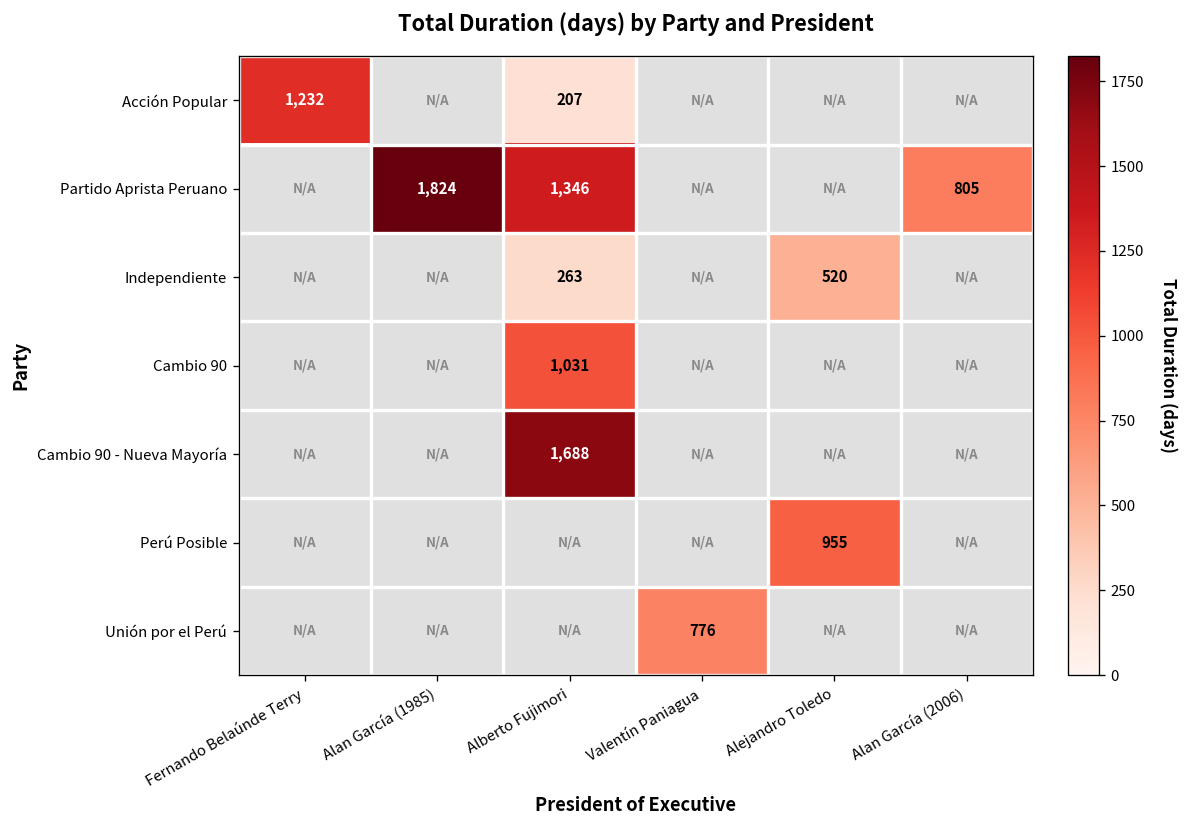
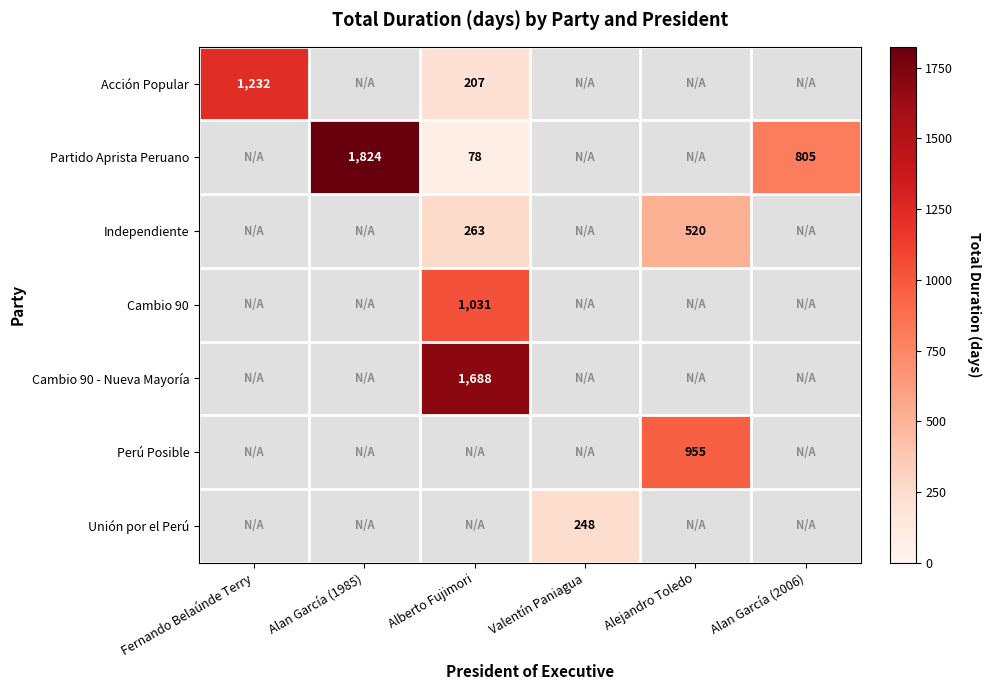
Partido Aprista Peruano, Alberto Fujimori: 1,346 -> 78
Unión por el Perú, Valentín Paniagua: 776 -> 248
